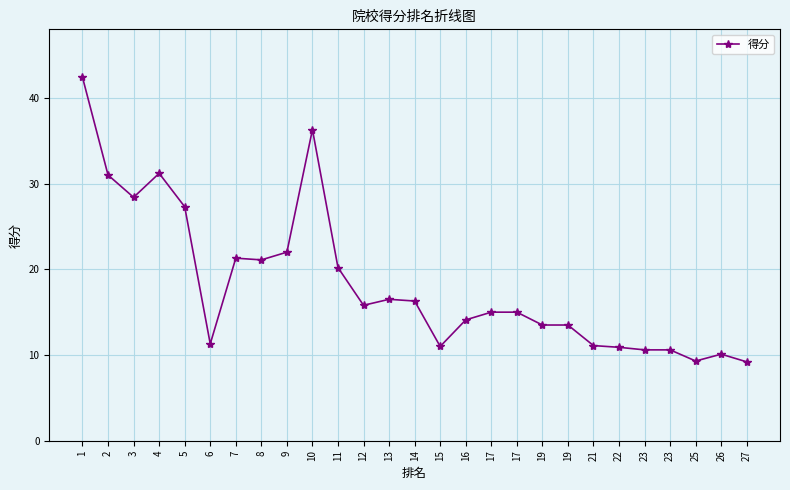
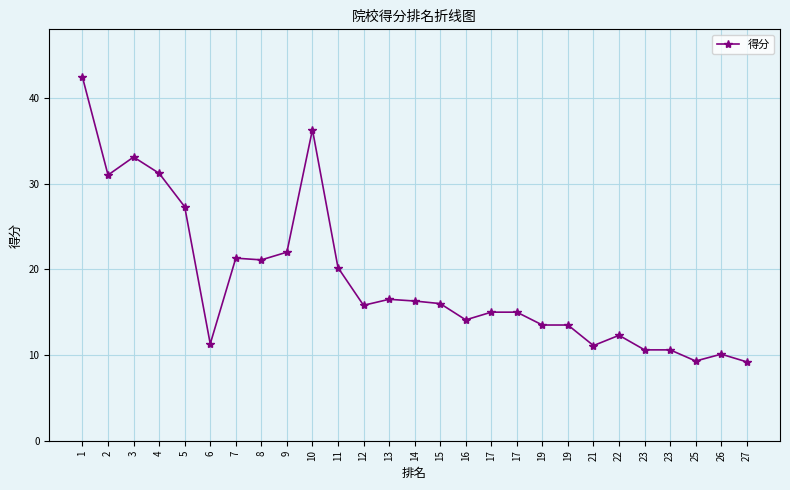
3: 28 -> 33
15: 11 -> 16
22: 11 -> 12
